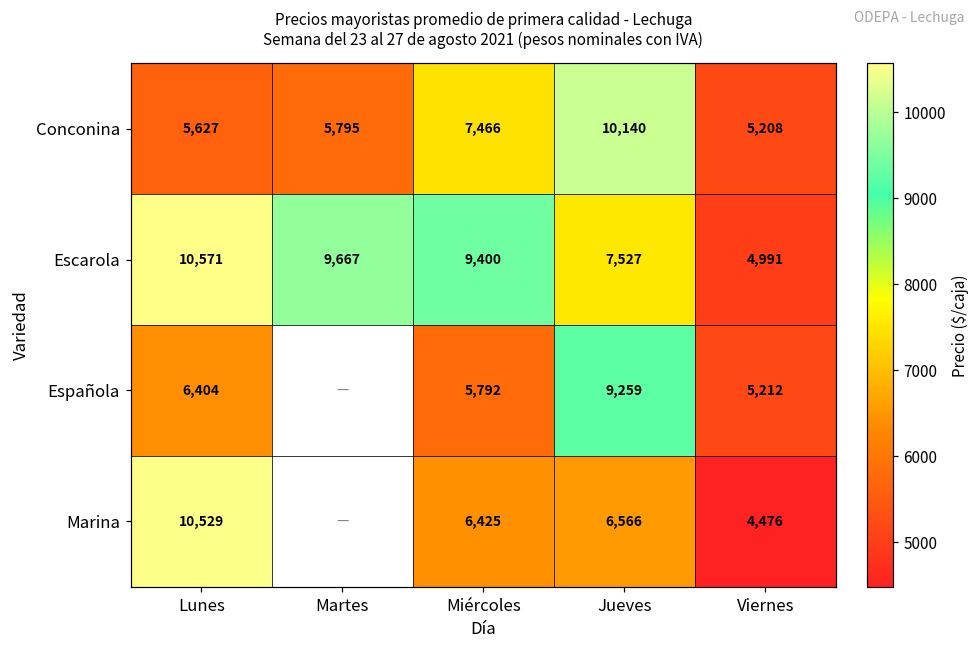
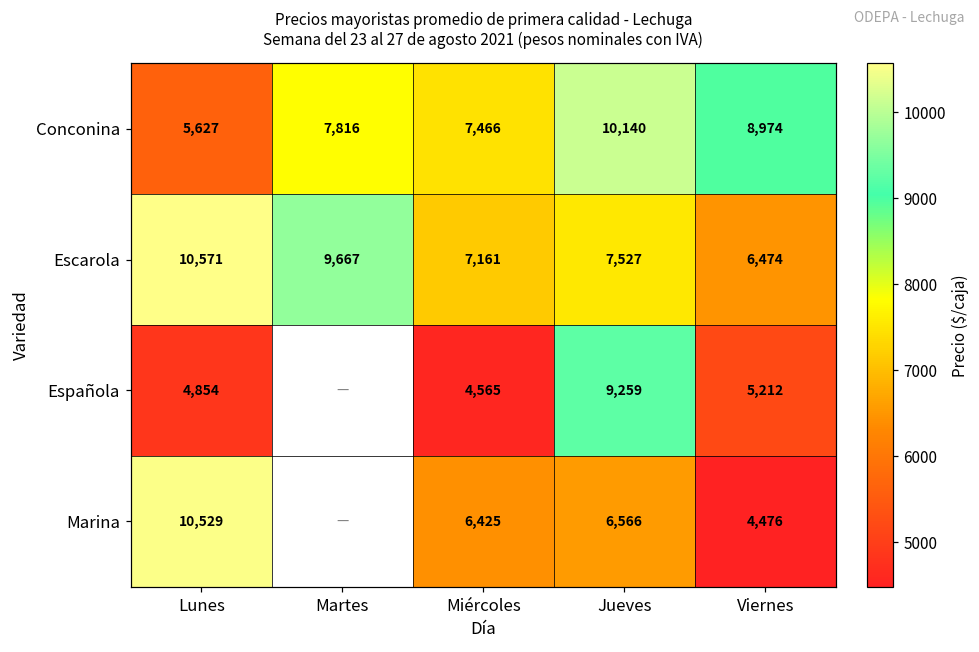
Conconina, Martes: 5,795 -> 7,816
Conconina, Viernes: 5,208 -> 8,974
Escarola, Miércoles: 9,400 -> 7,161
Escarola, Viernes: 4,991 -> 6,474
Española, Lunes: 6,404 -> 4,854
Española, Miércoles: 5,792 -> 4,565
